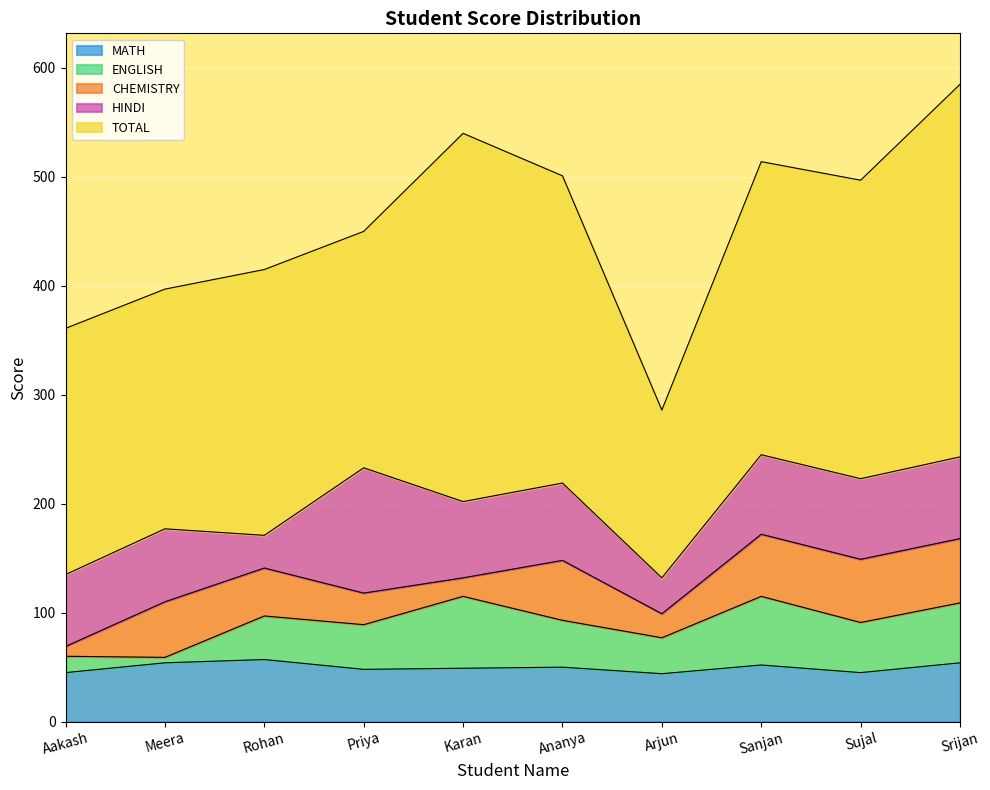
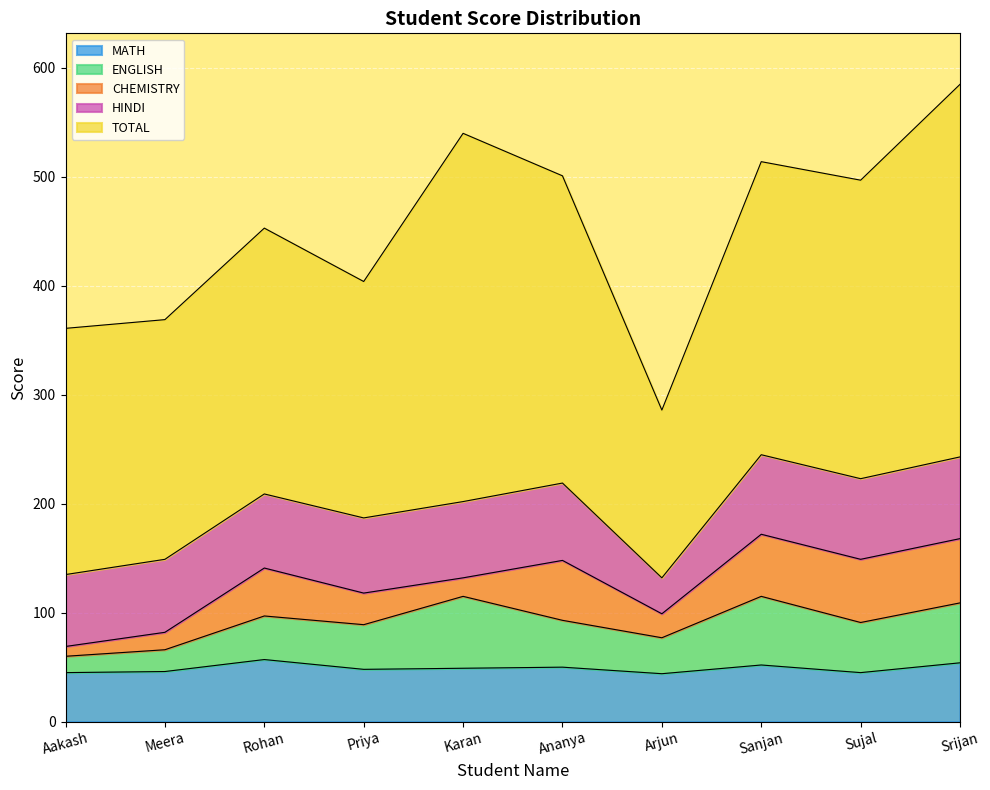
MATH, Meera: 54 -> 46
ENGLISH, Meera: 5 -> 20
CHEMISTRY, Meera: 51 -> 16
HINDI, Rohan: 30 -> 68
HINDI, Priya: 115 -> 69
